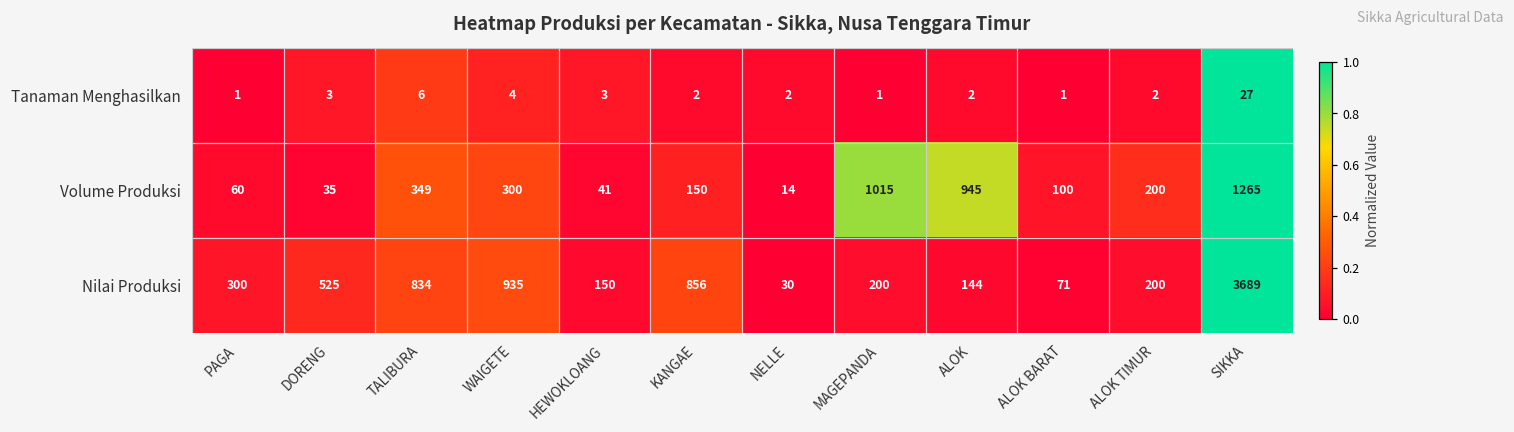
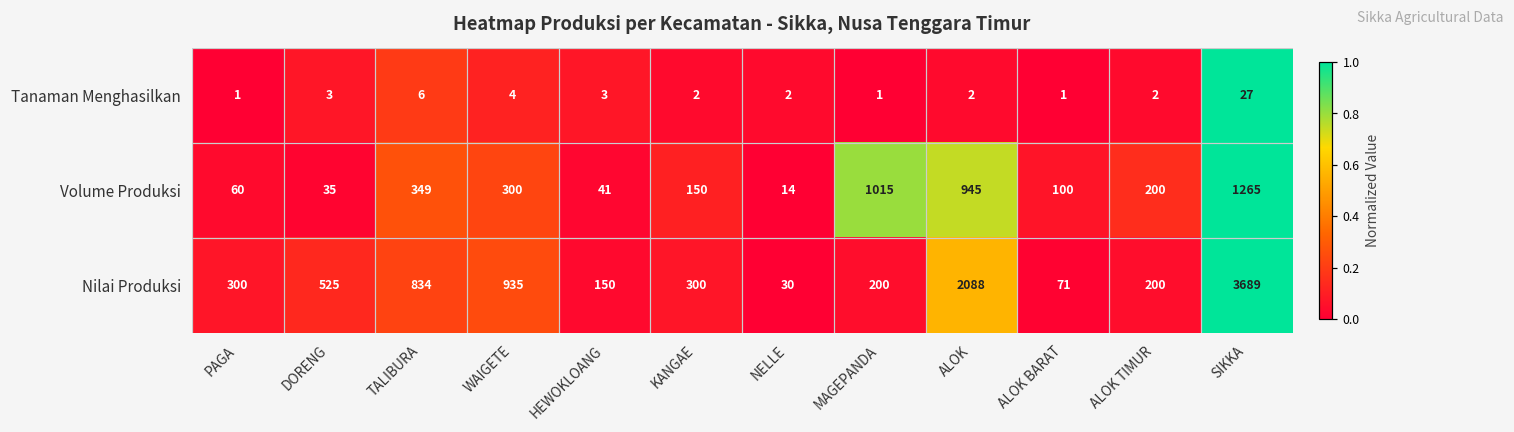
Nilai Produksi, KANGAE: 856 -> 300
Nilai Produksi, ALOK: 144 -> 2088
